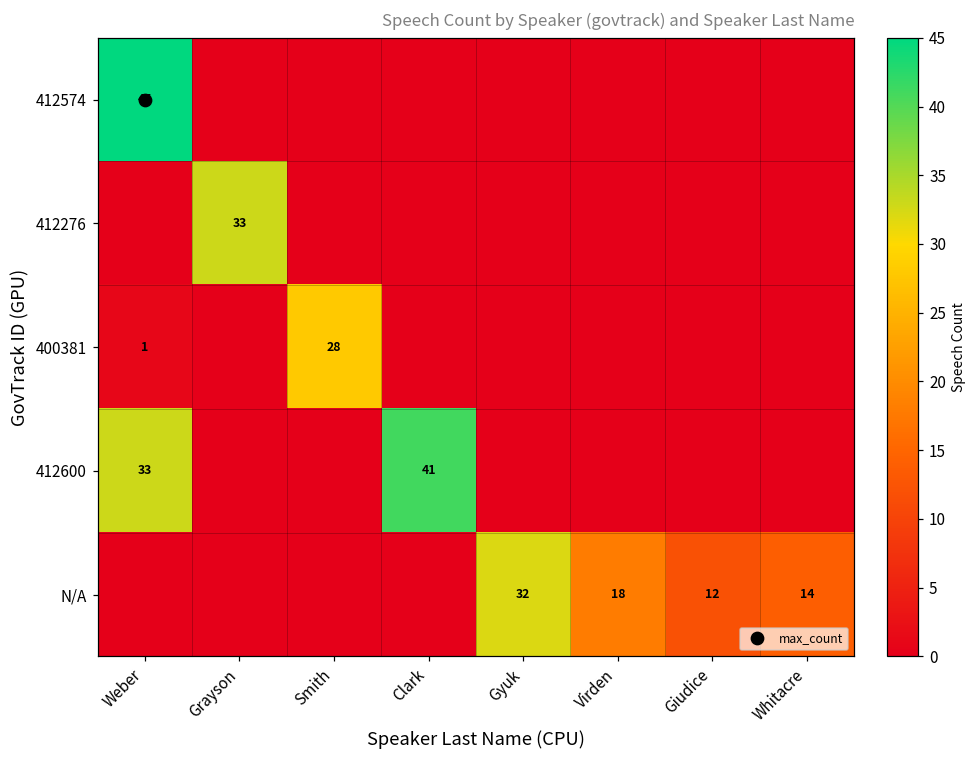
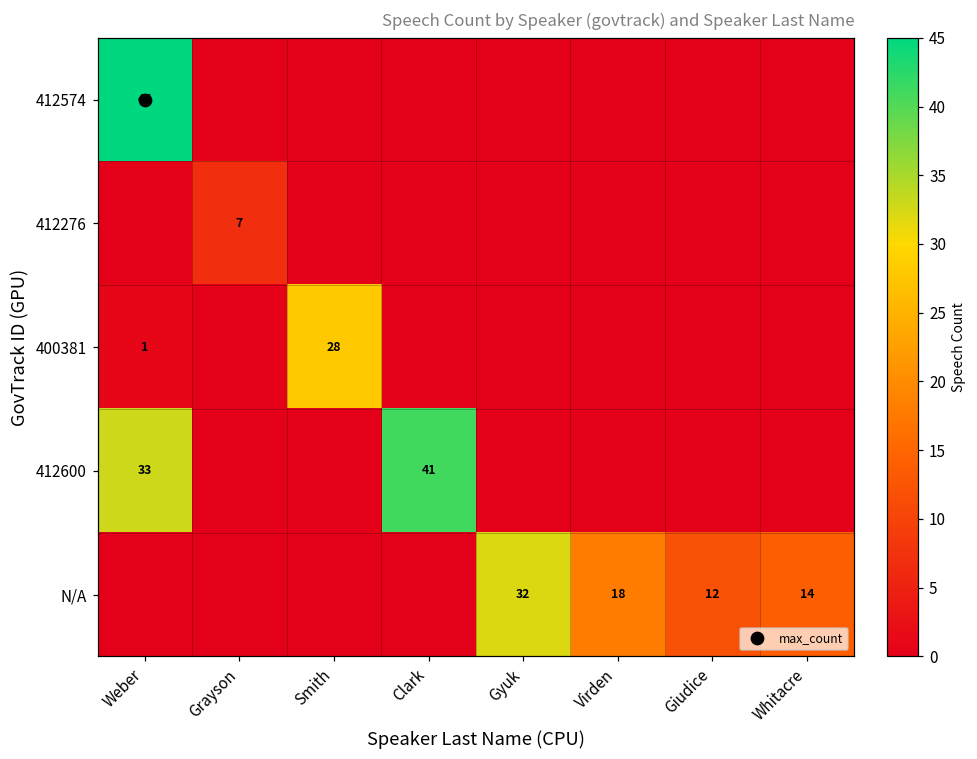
412276, Grayson: 33 -> 7
